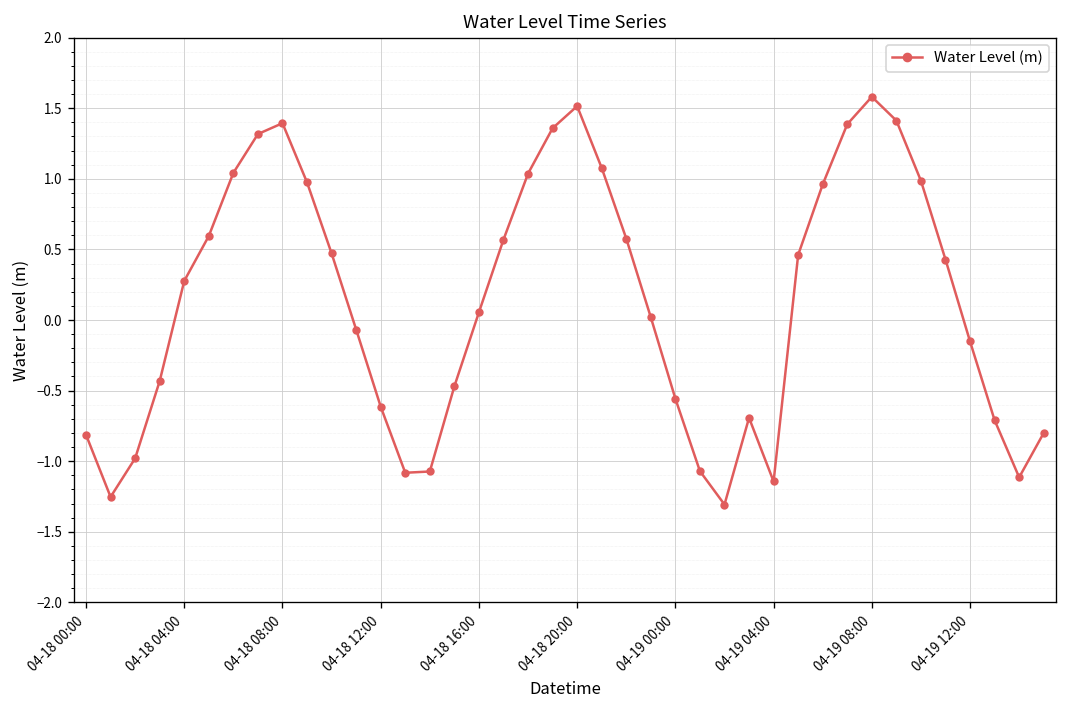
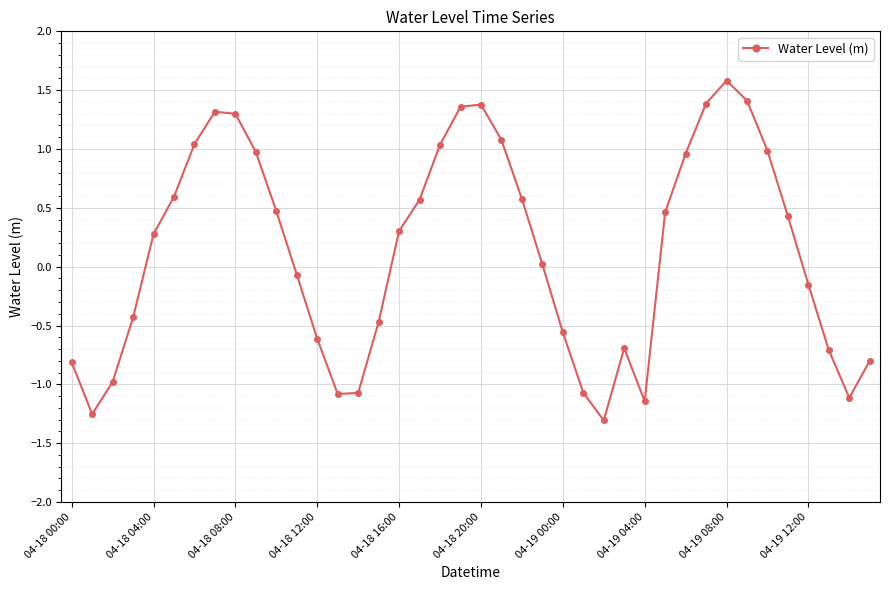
04-18 08:00: 1.39 -> 1.30
04-18 16:00: 0.05 -> 0.30
04-18 20:00: 1.51 -> 1.38
